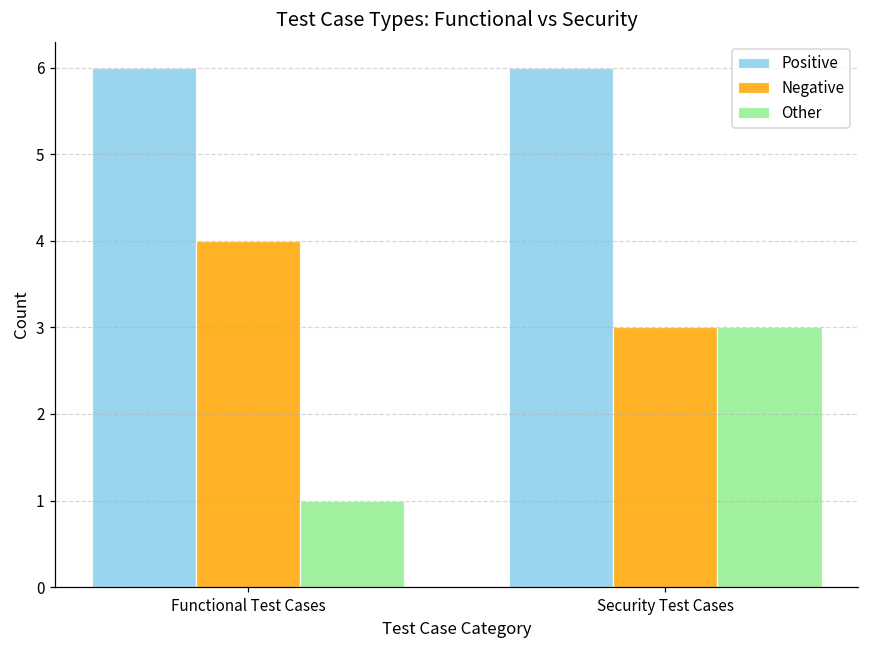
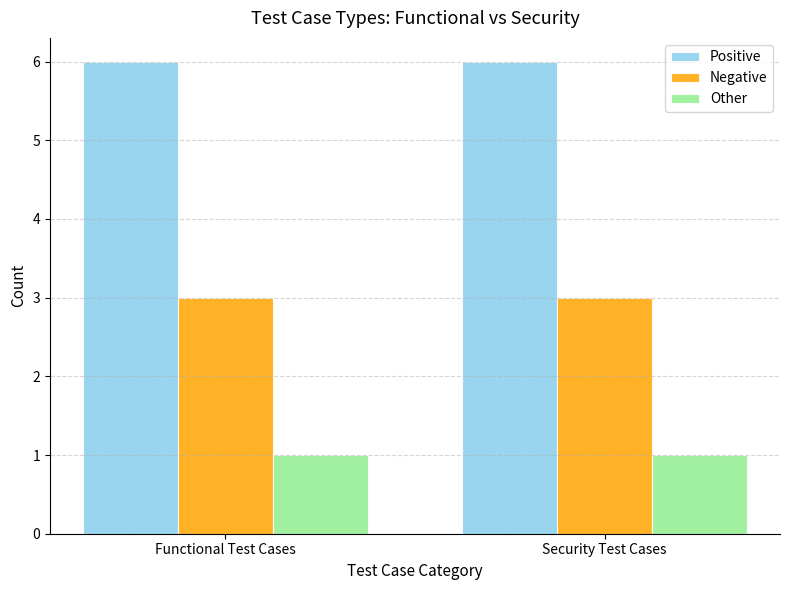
Negative, Functional Test Cases: 4 -> 3
Other, Security Test Cases: 3 -> 1
